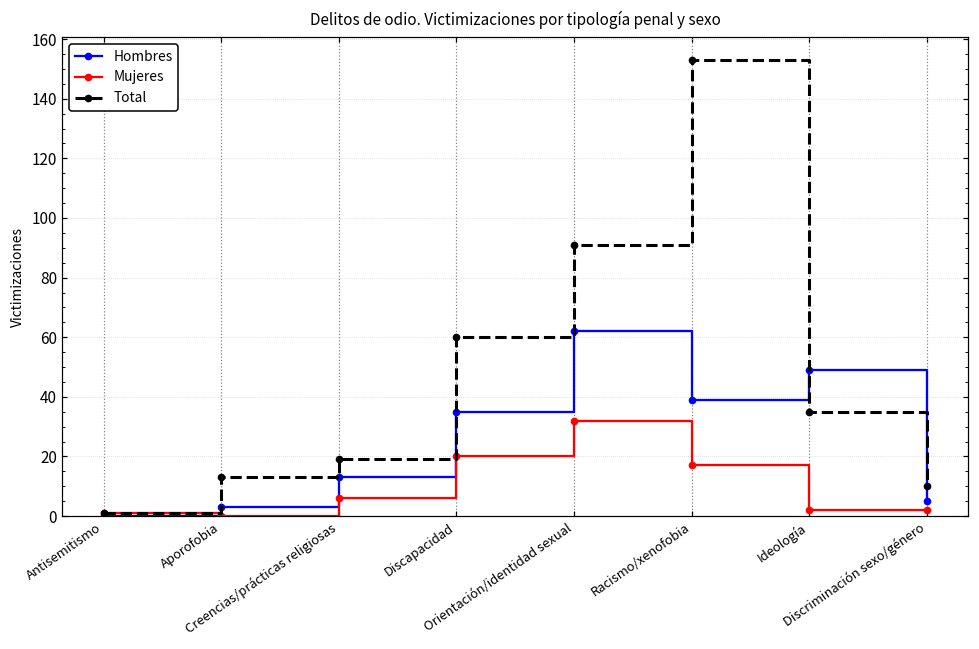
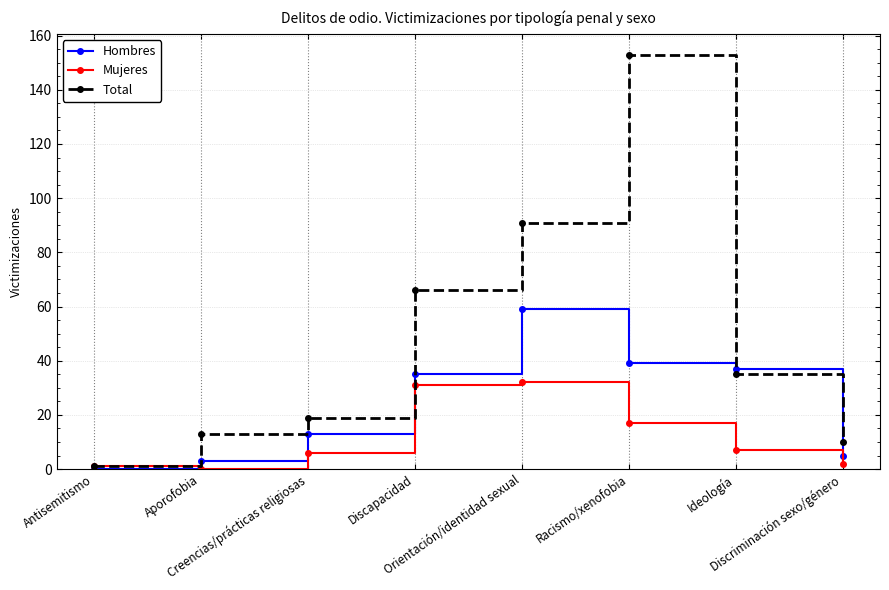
Mujeres, Discapacidad: 20 -> 31
Total, Discapacidad: 60 -> 66
Hombres, Orientación/identidad sexual: 62 -> 59
Hombres, Ideología: 49 -> 37
Mujeres, Ideología: 2 -> 7
